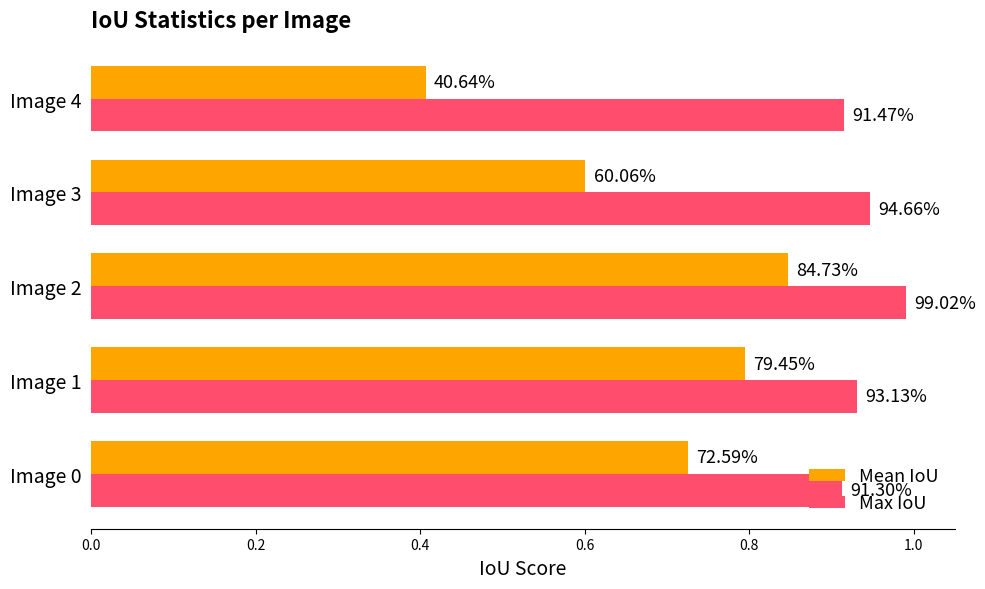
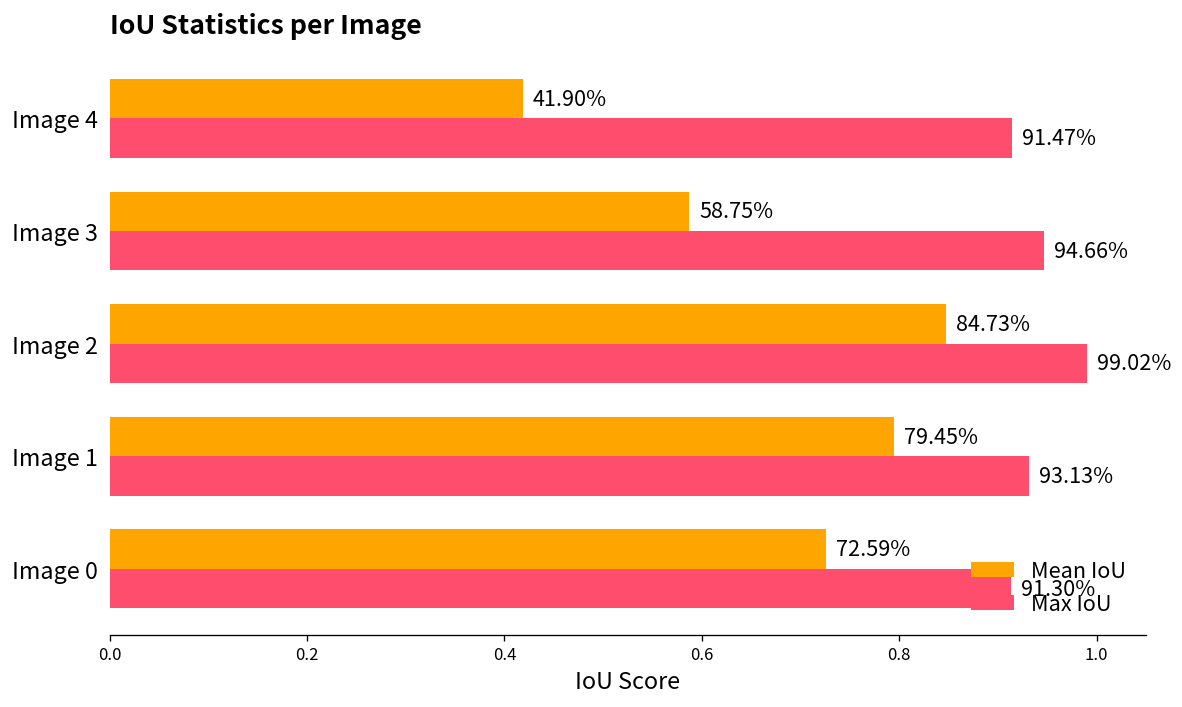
Mean IoU, Image 4: 40.64% -> 41.90%
Mean IoU, Image 3: 60.06% -> 58.75%
